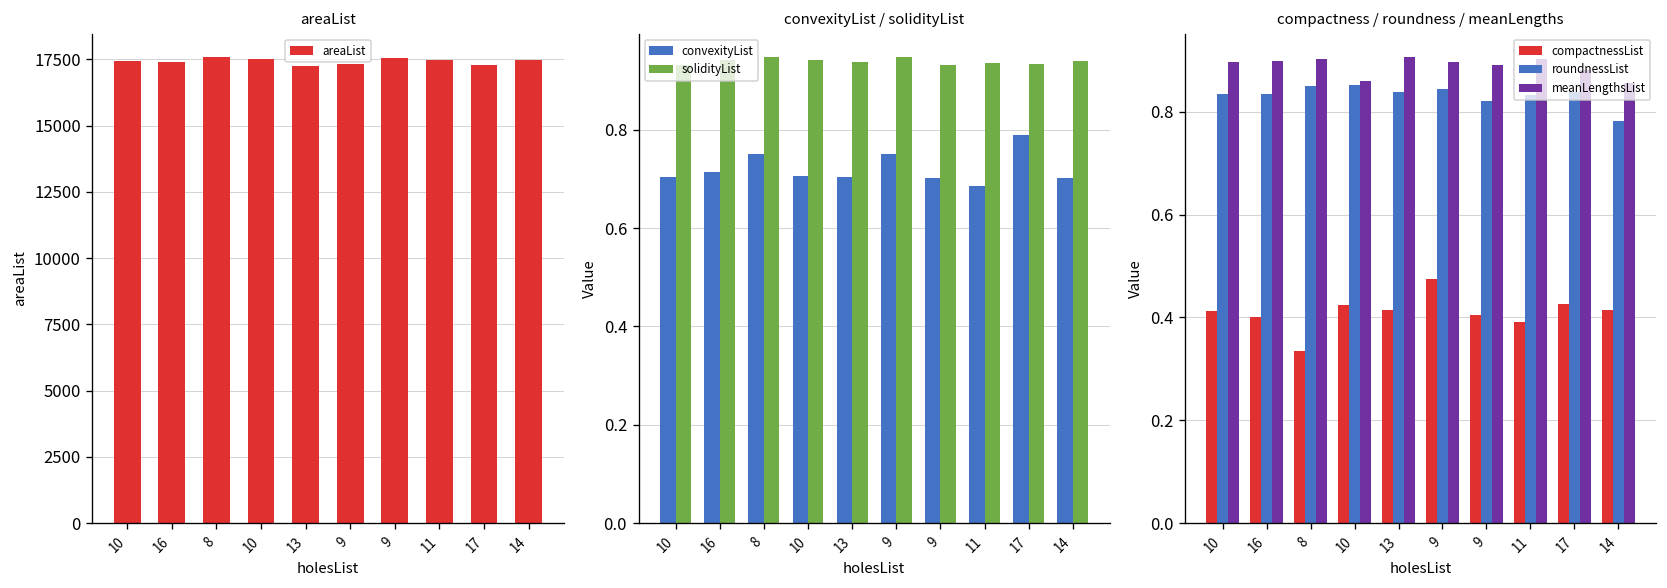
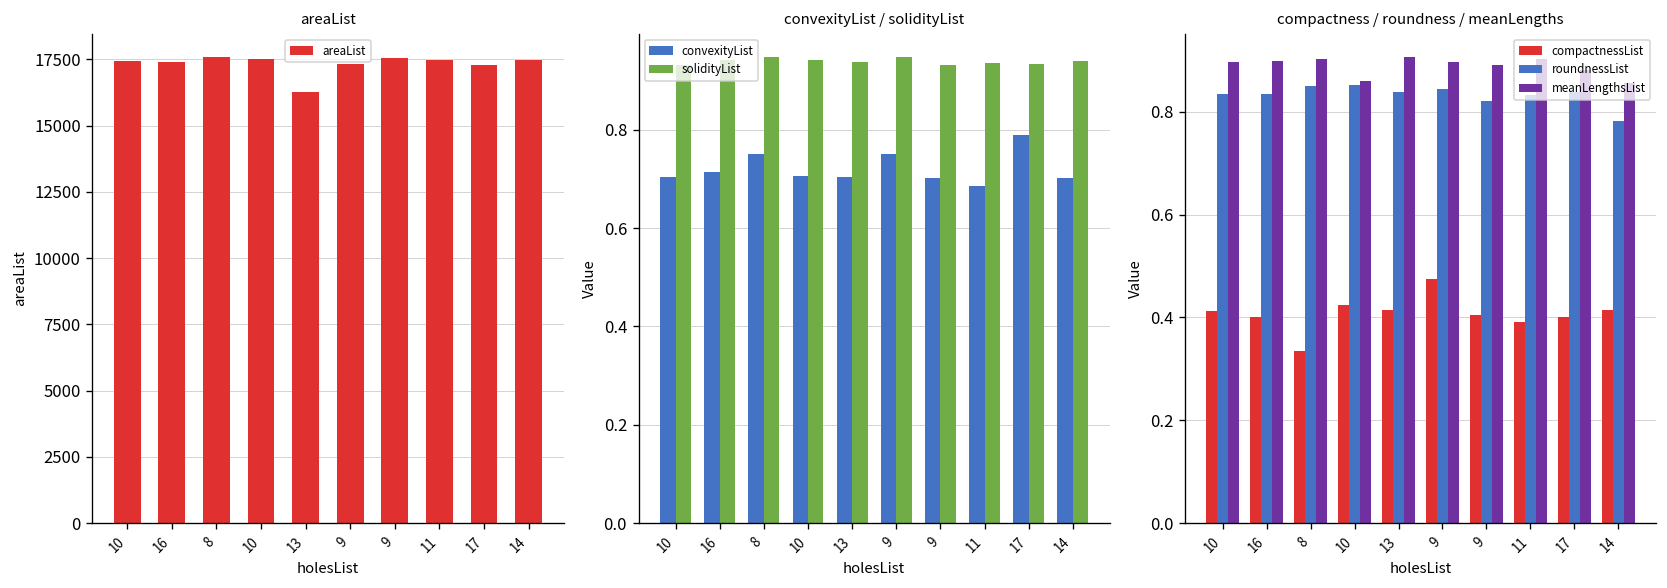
areaList, 13: 17200 -> 16300
compactness / roundness / meanLengths, compactnessList, 17: 0.43 -> 0.40
